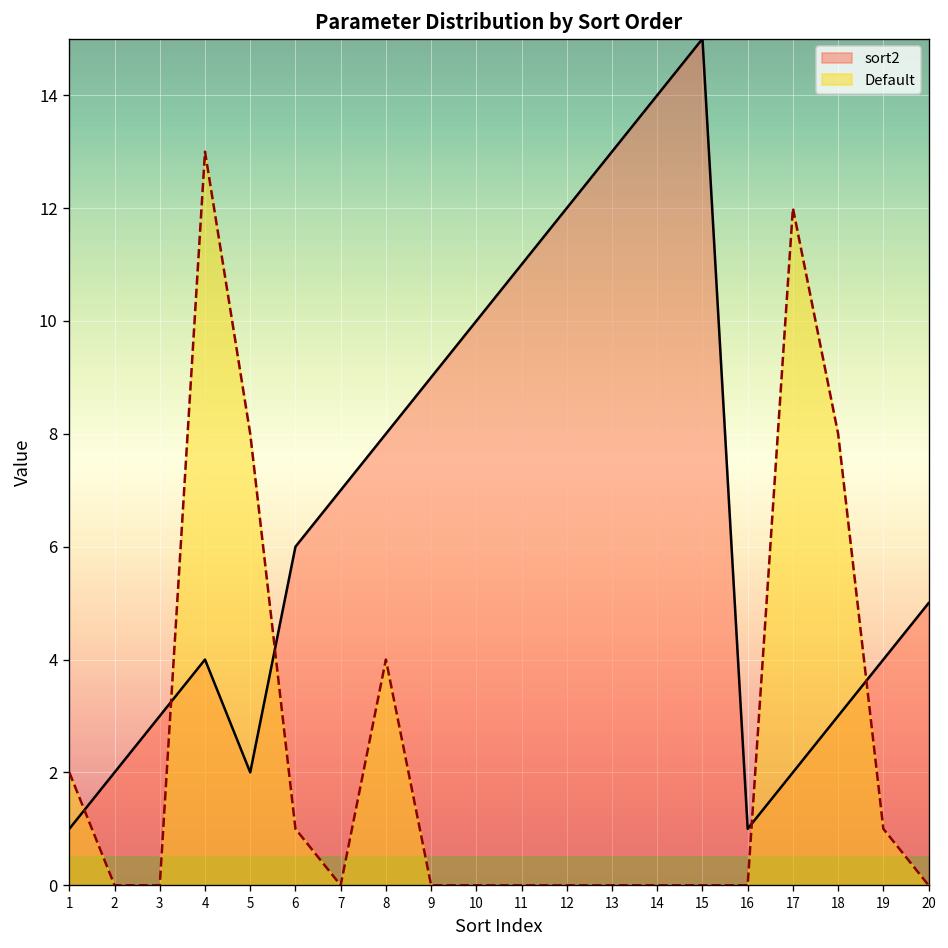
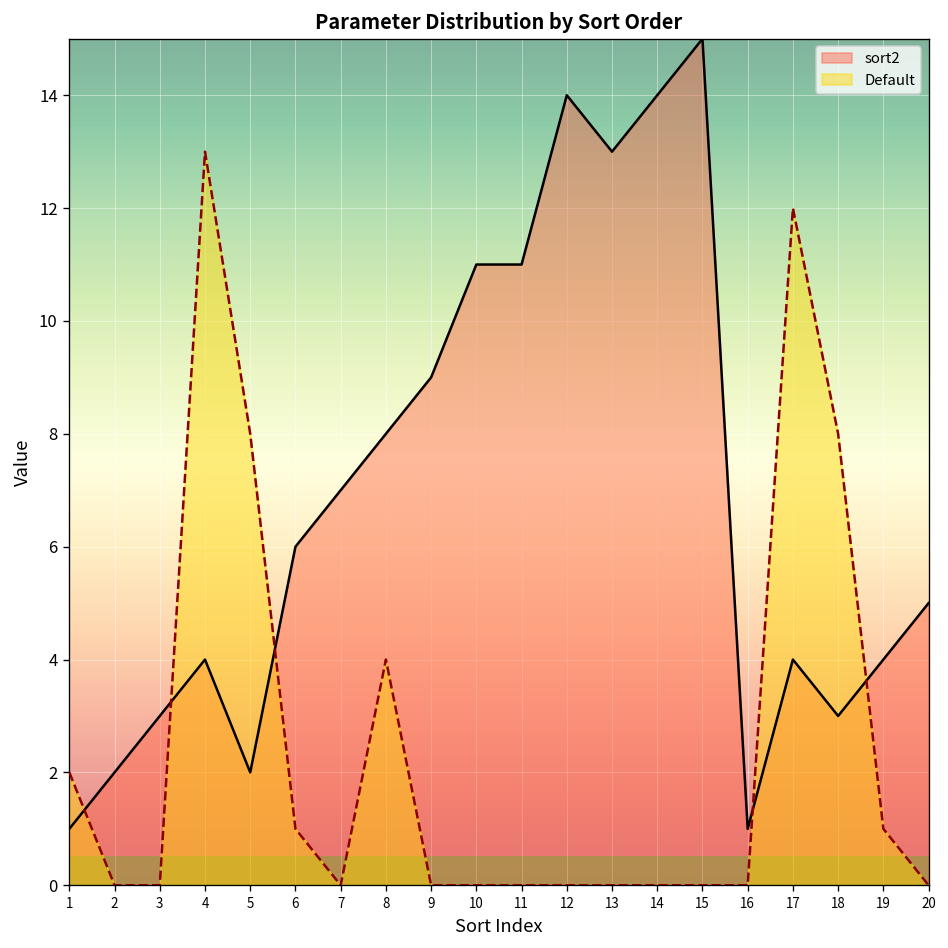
sort2, 10: 10 -> 11
sort2, 12: 12 -> 14
sort2, 17: 2 -> 4
